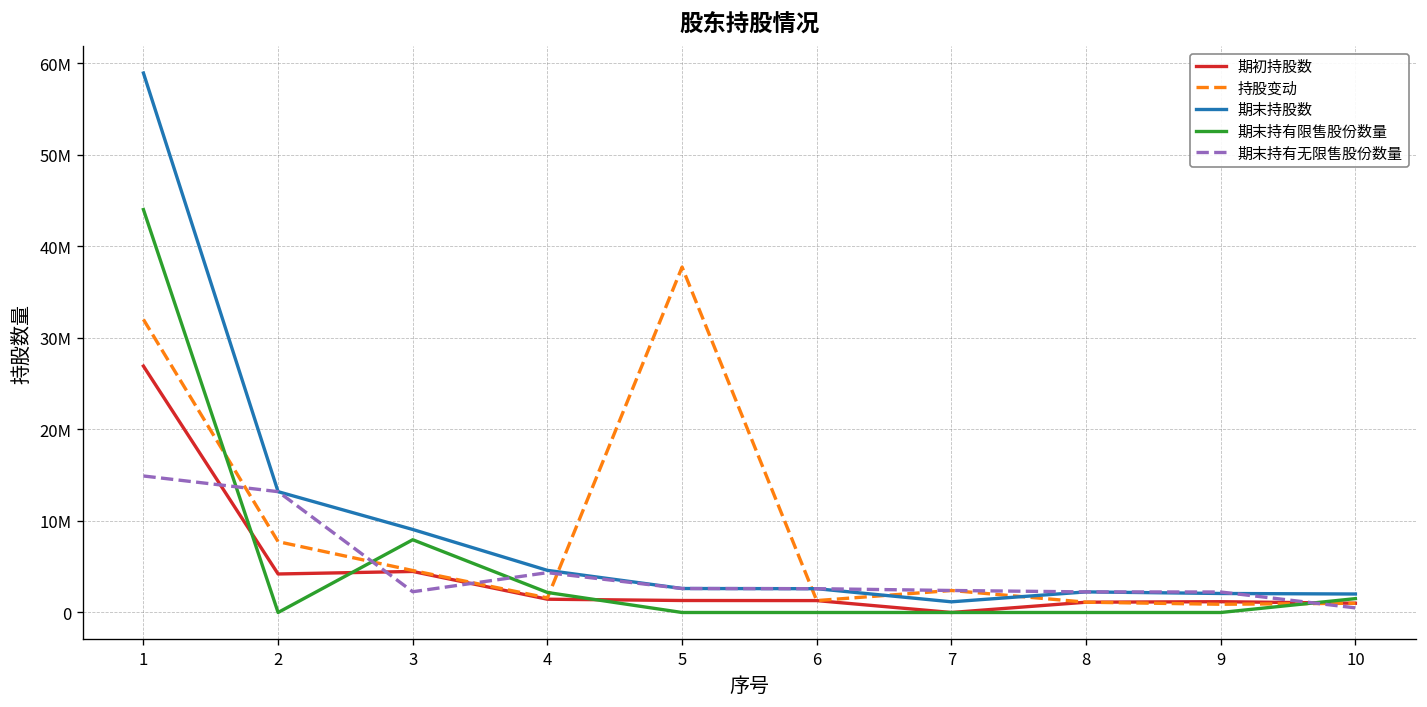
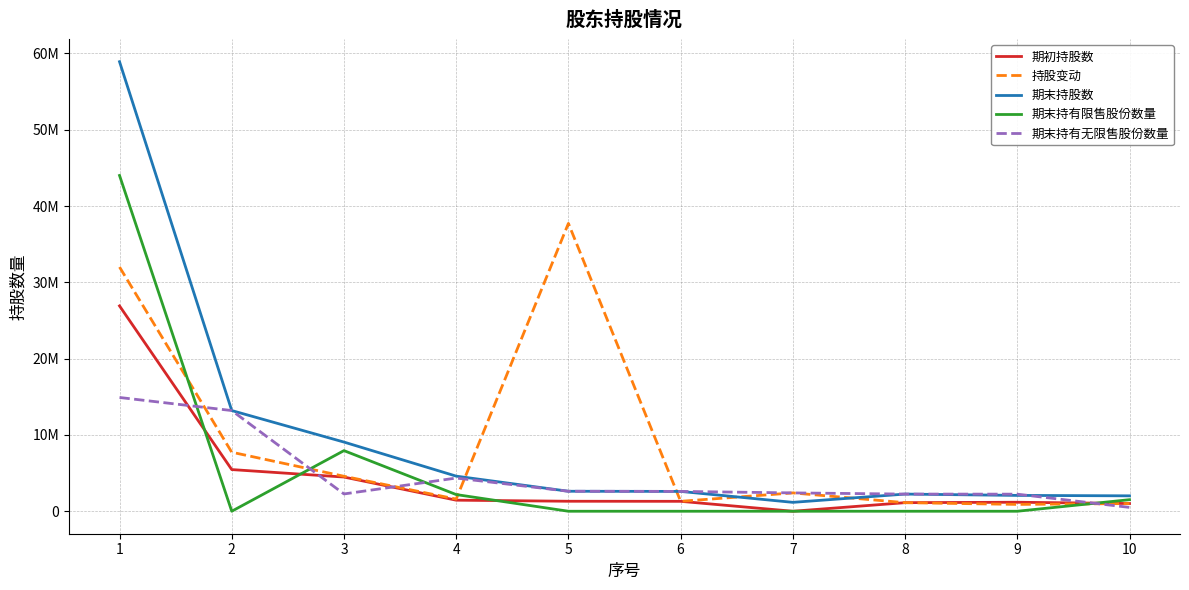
期初持股数, 2: 4000000 -> 5000000
